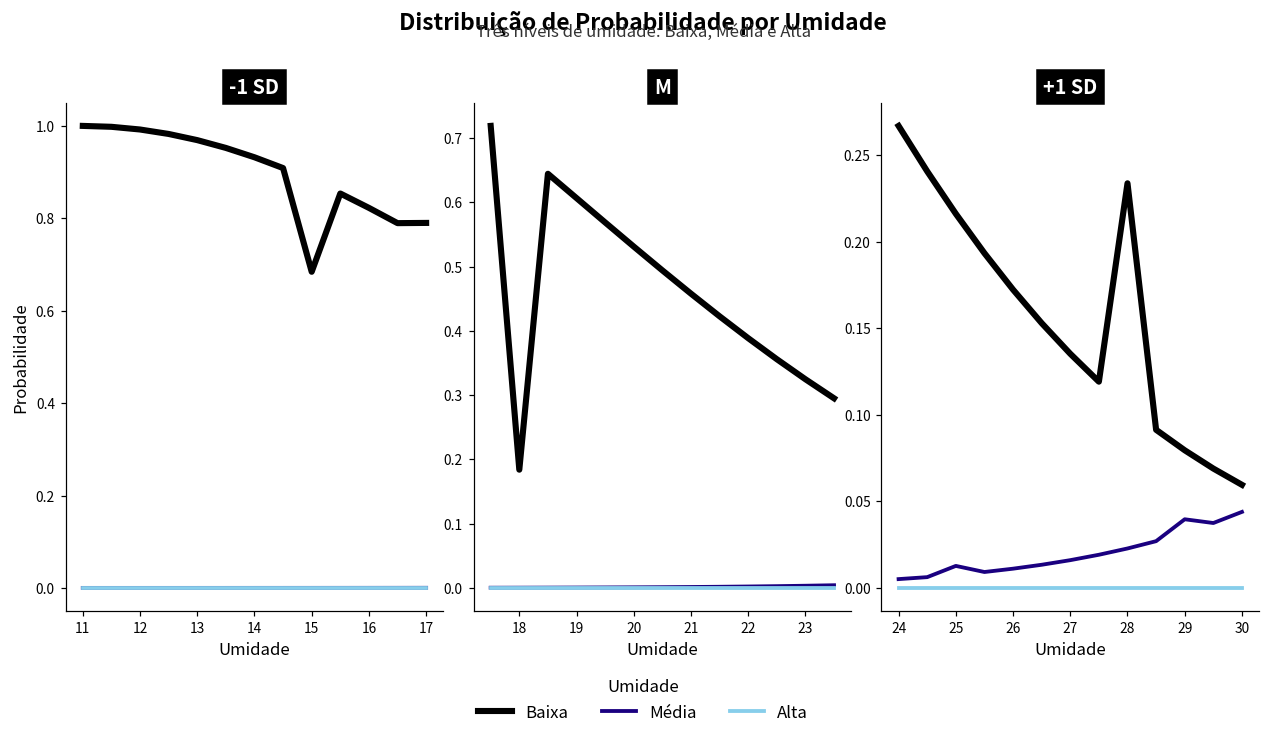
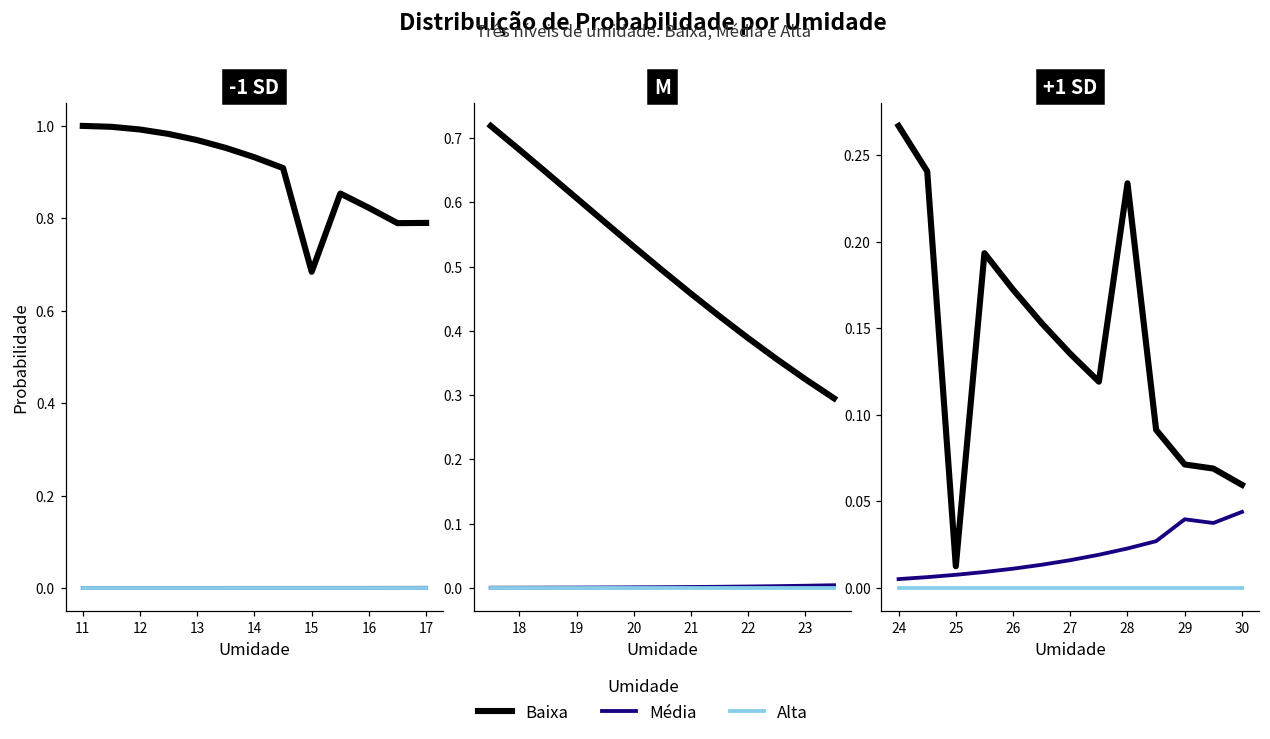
M, Baixa, 18: 0.18 -> 0.68
+1 SD, Baixa, 25: 0.216 -> 0.013
+1 SD, Média, 25: 0.013 -> 0.008
+1 SD, Baixa, 29: 0.080 -> 0.071
